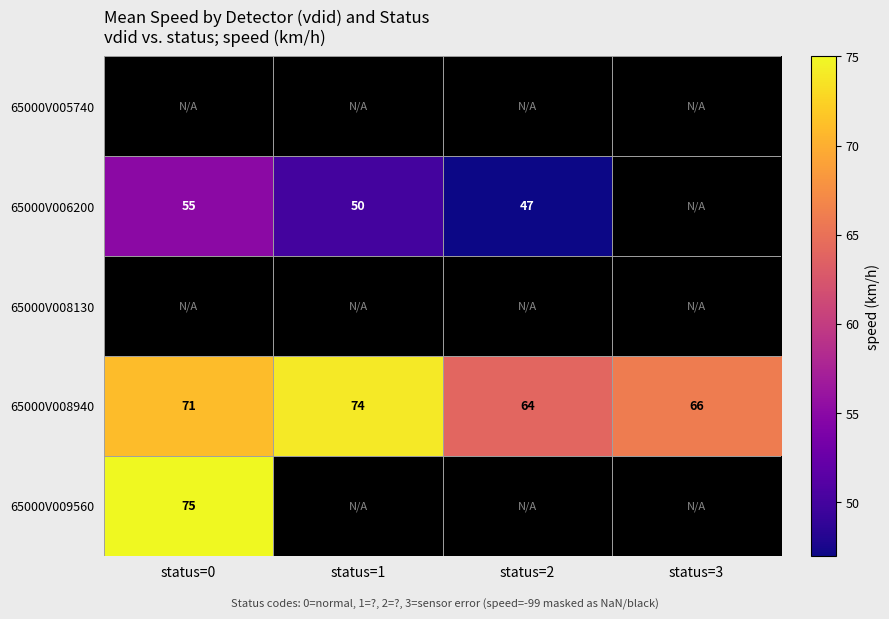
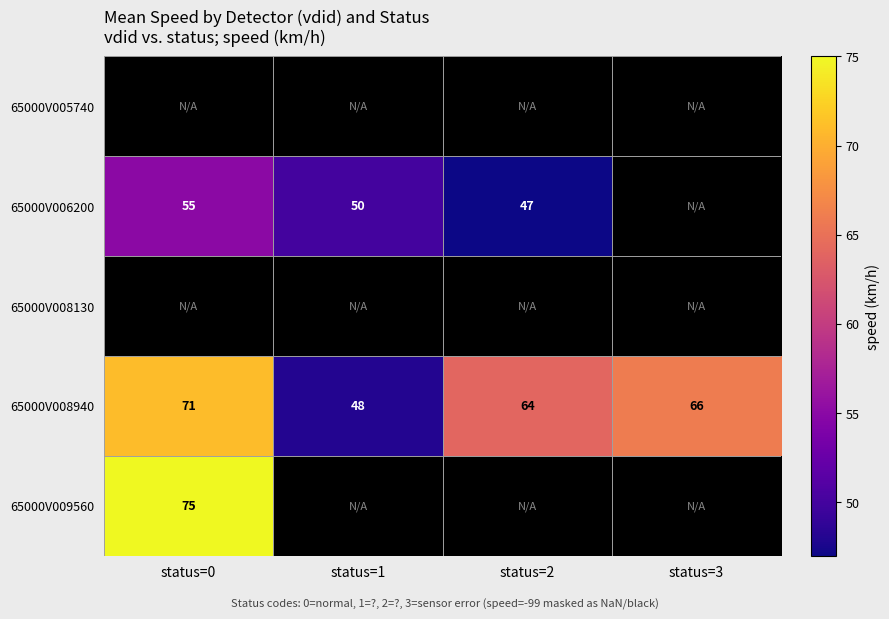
65000V008940, status=1: 74 -> 48
